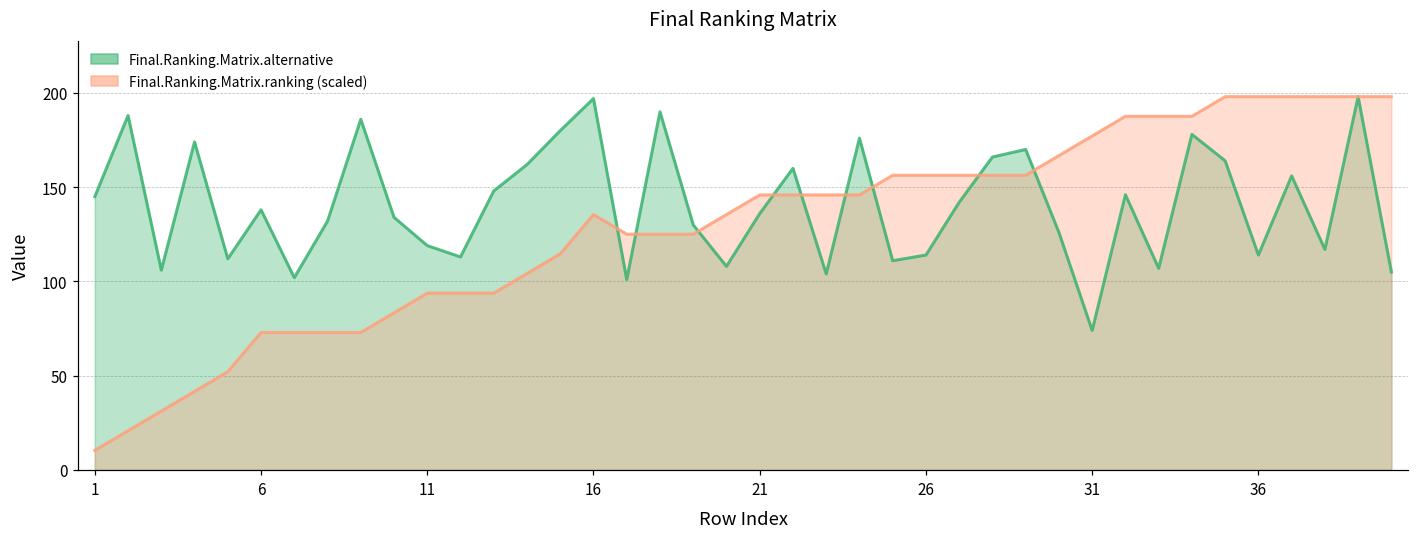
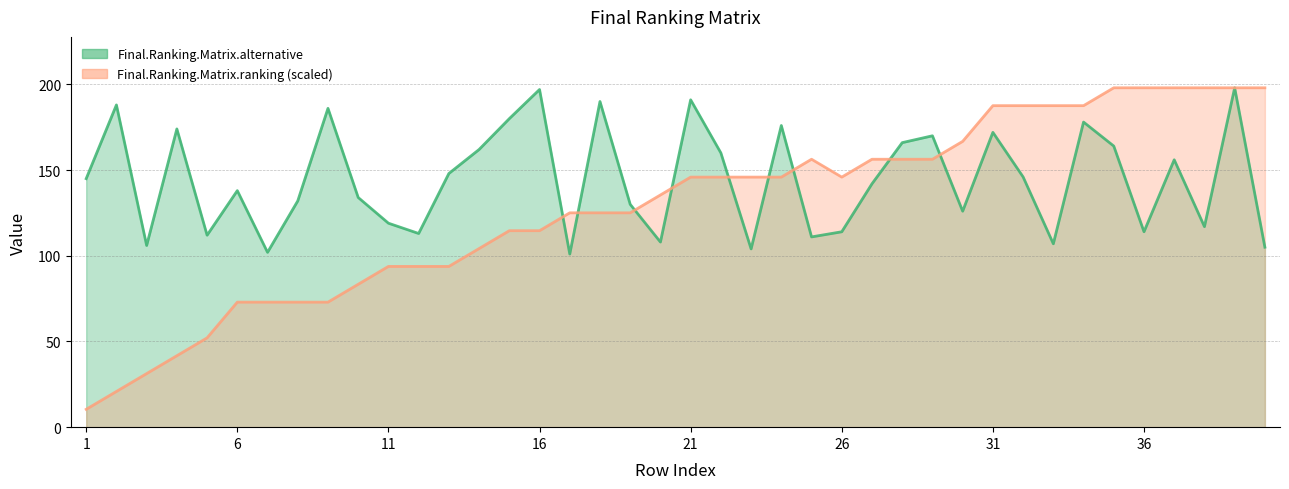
Final.Ranking.Matrix.ranking (scaled), 16: 135 -> 115
Final.Ranking.Matrix.alternative, 21: 136 -> 191
Final.Ranking.Matrix.ranking (scaled), 26: 156 -> 146
Final.Ranking.Matrix.alternative, 31: 74 -> 172
Final.Ranking.Matrix.ranking (scaled), 31: 177 -> 188
